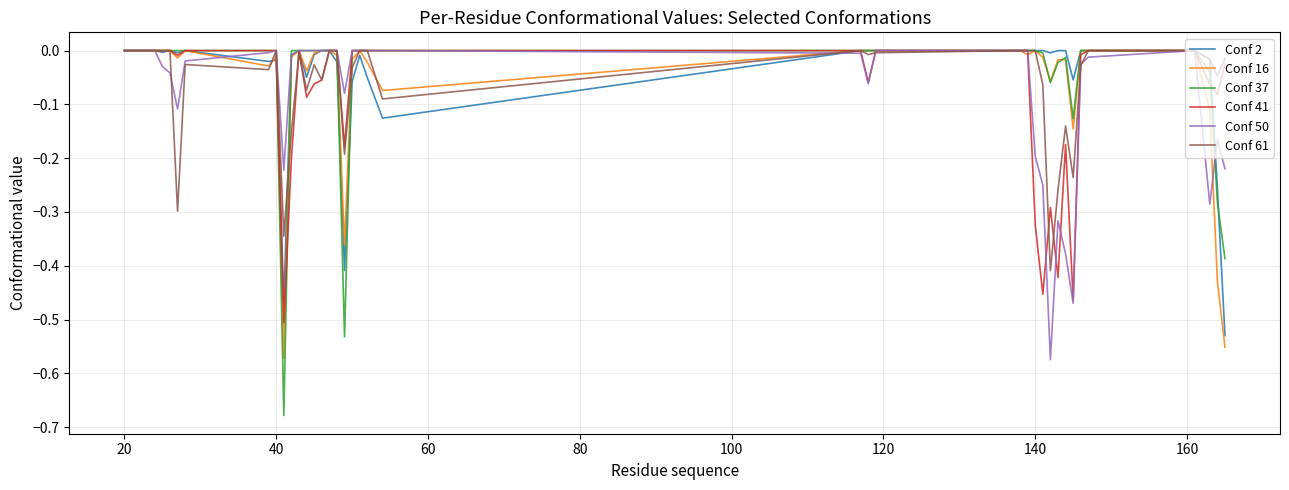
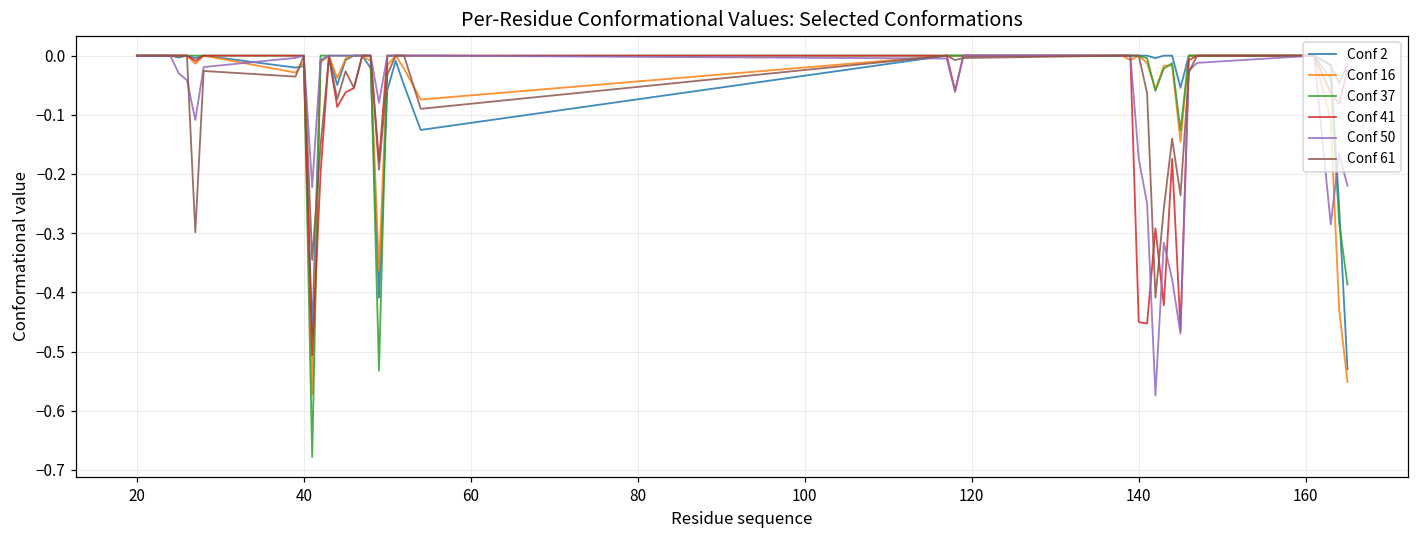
Conf 41, 140: -0.32 -> -0.45
Conf 50, 140: -0.20 -> -0.17
